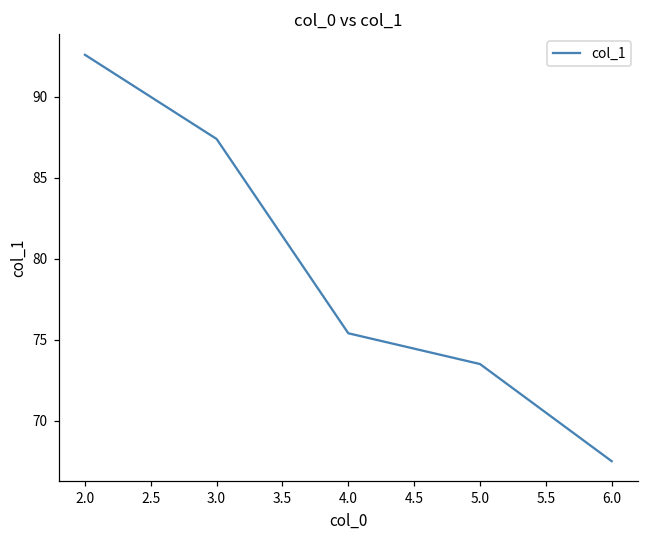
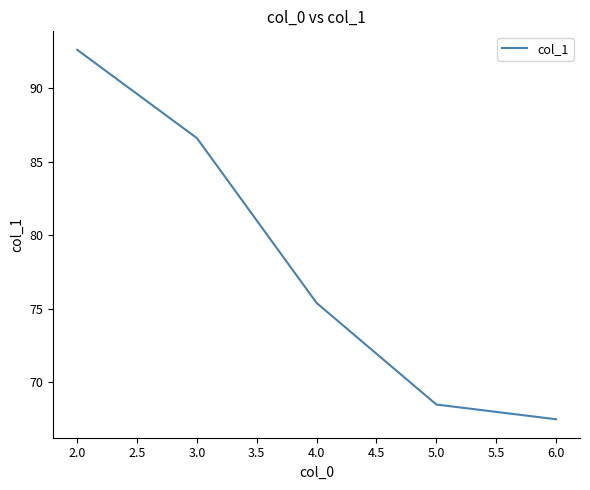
3.0: 87.4 -> 86.6
5.0: 73.5 -> 68.5
